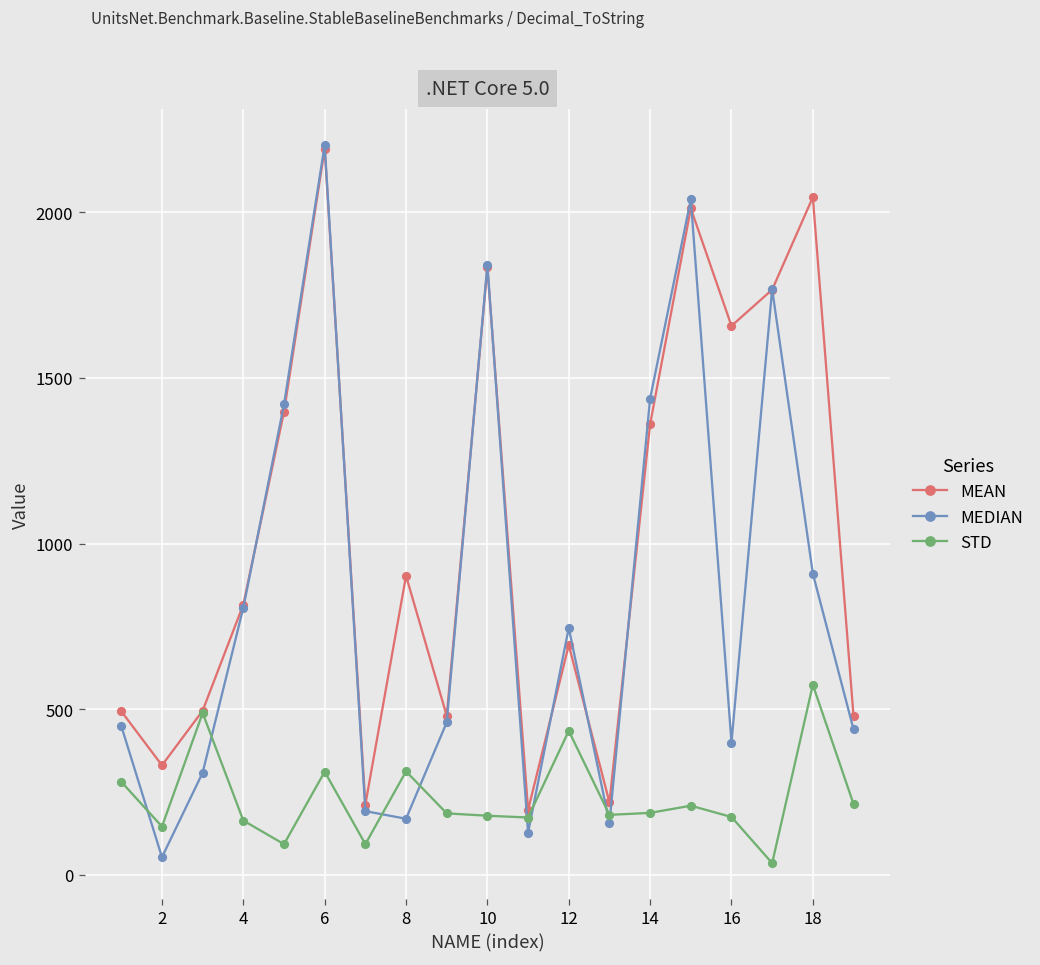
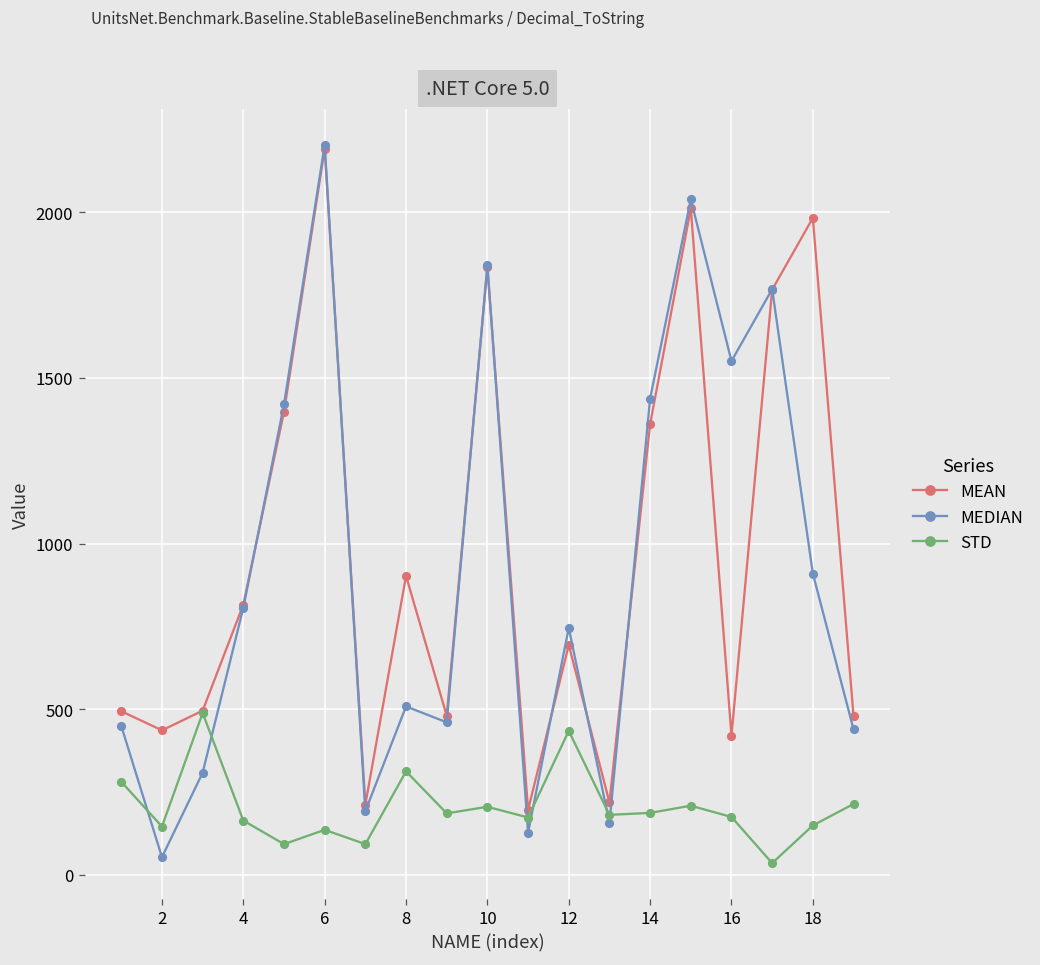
MEAN, 2: 330 -> 440
STD, 6: 310 -> 140
MEDIAN, 8: 170 -> 510
STD, 10: 180 -> 210
MEAN, 16: 1660 -> 420
MEDIAN, 16: 400 -> 1550
MEAN, 18: 2050 -> 1980
STD, 18: 570 -> 150
